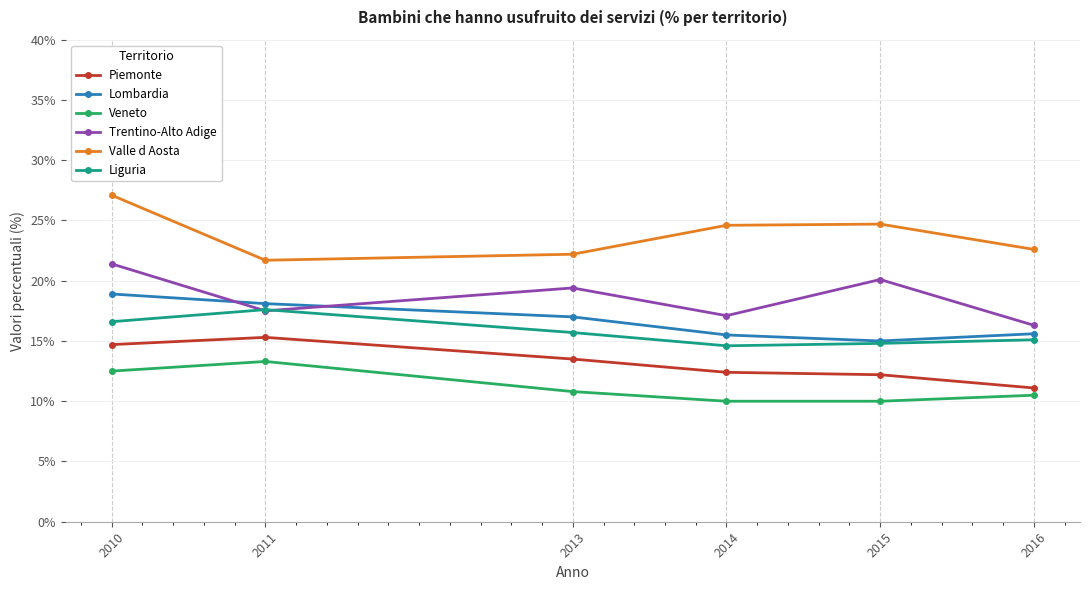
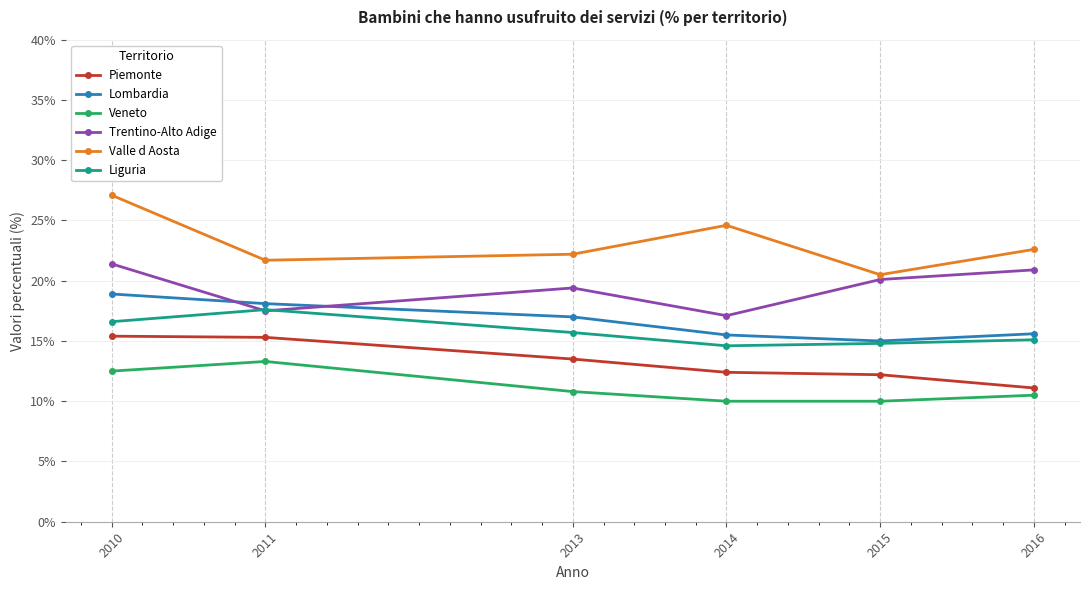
Piemonte, 2010: 14.7% -> 15.4%
Valle d Aosta, 2015: 24.7% -> 20.5%
Trentino-Alto Adige, 2016: 16.3% -> 20.9%
